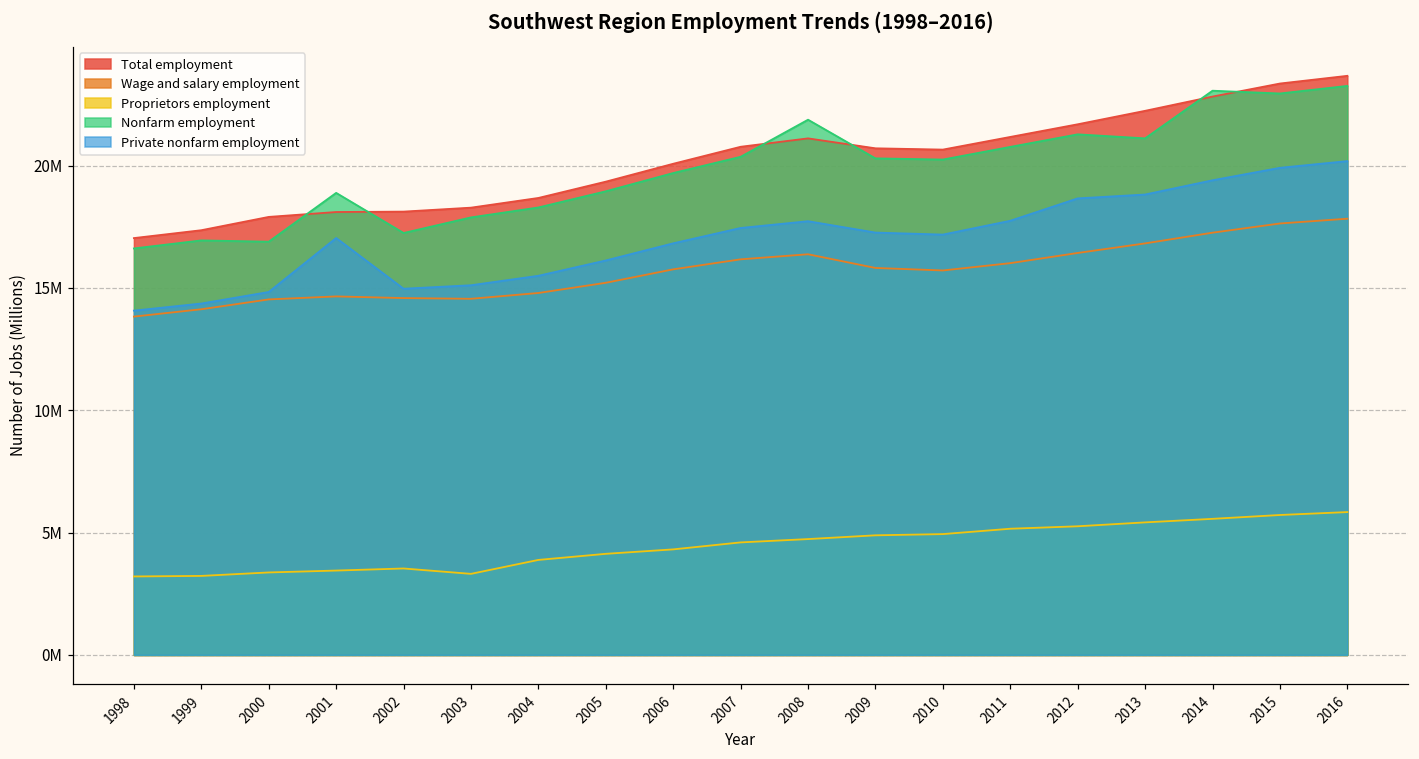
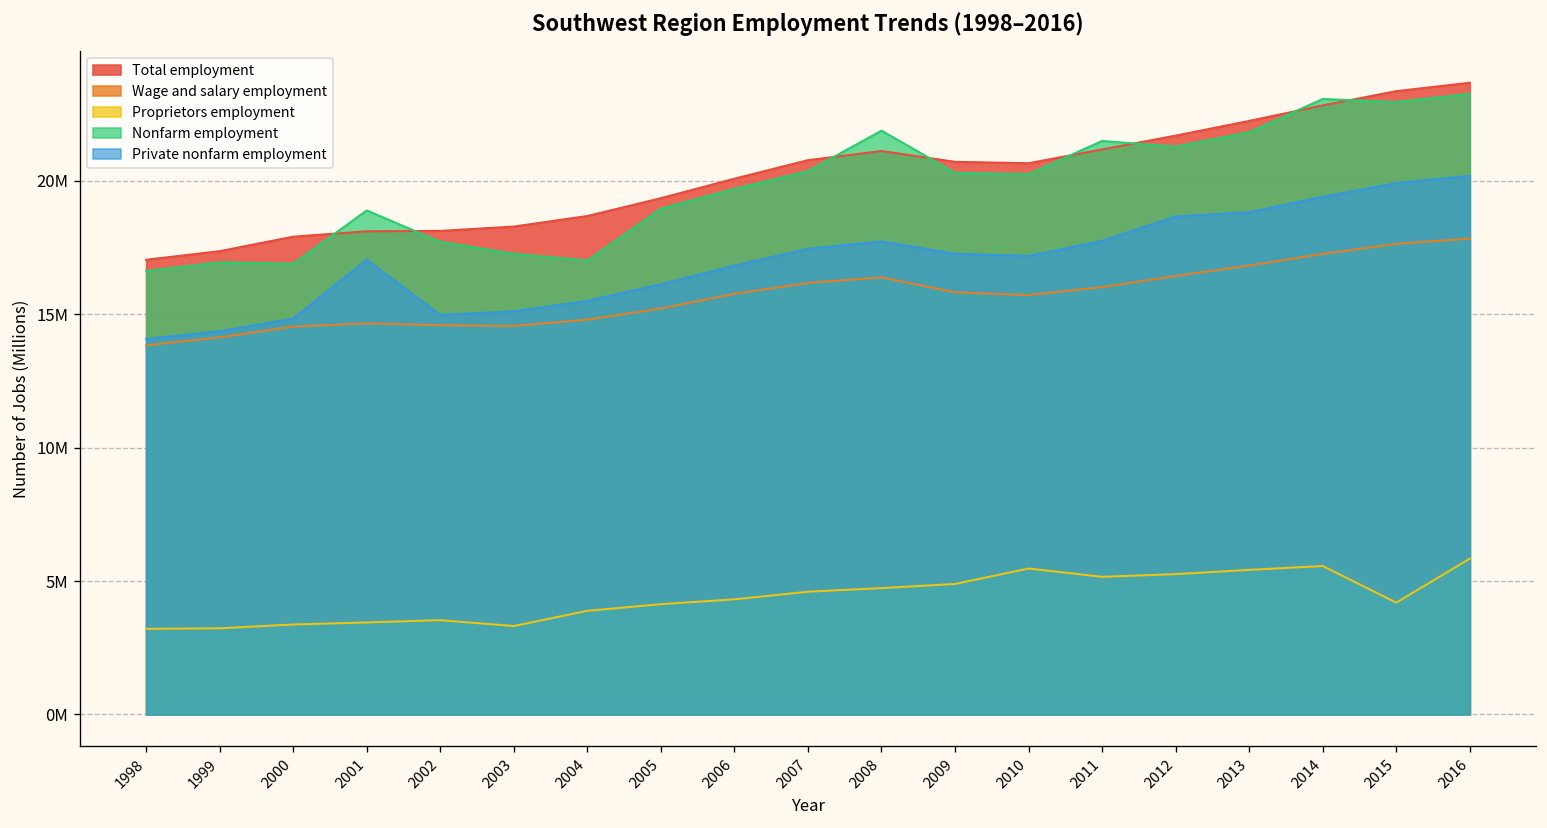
Nonfarm employment, 2002: 17200000 -> 17700000
Nonfarm employment, 2003: 17900000 -> 17300000
Nonfarm employment, 2004: 18300000 -> 17000000
Proprietors employment, 2010: 4900000 -> 5500000
Nonfarm employment, 2011: 20800000 -> 21500000
Nonfarm employment, 2013: 21100000 -> 21800000
Proprietors employment, 2015: 5700000 -> 4200000
